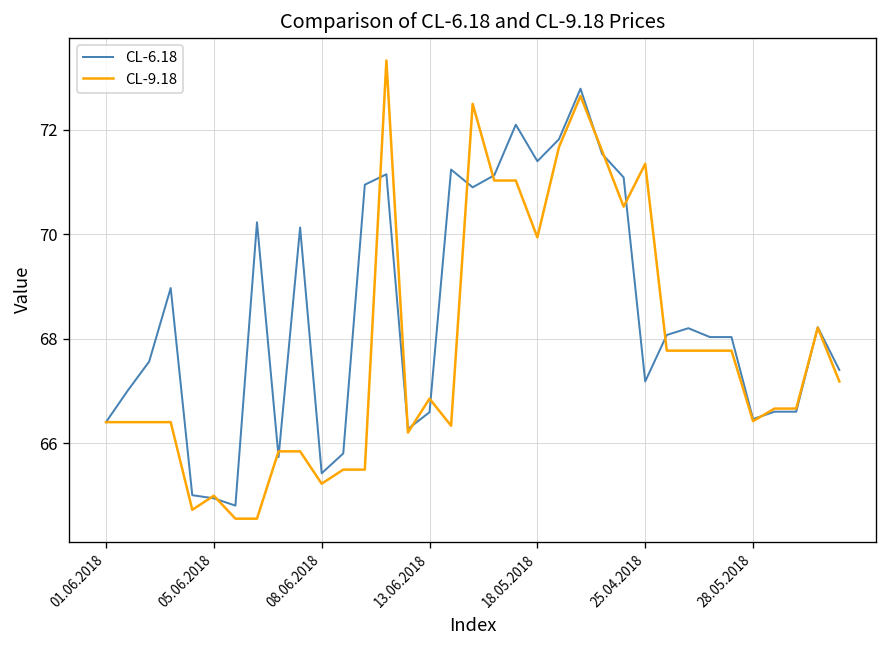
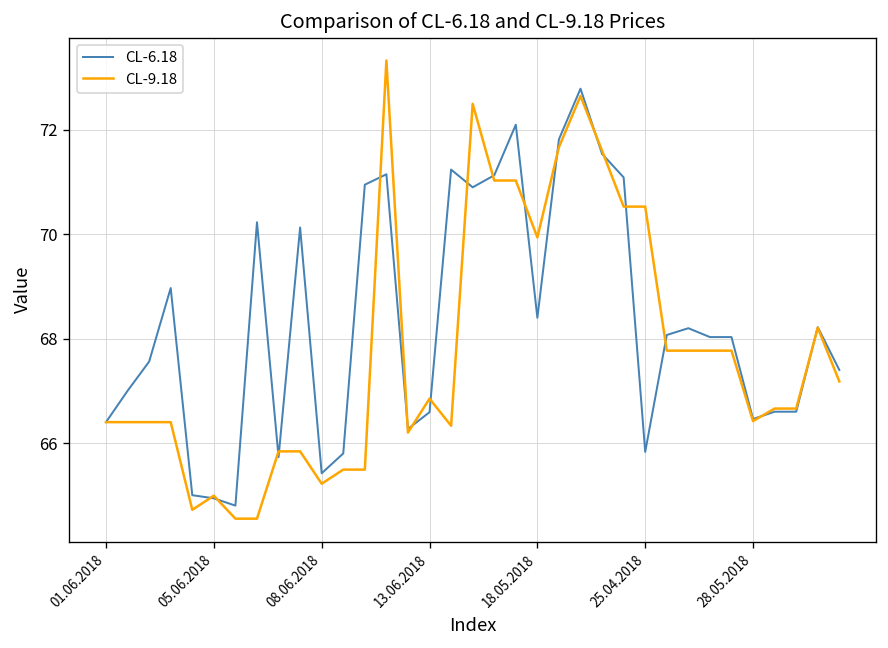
CL-6.18, 18.05.2018: 71.4 -> 68.4
CL-6.18, 25.04.2018: 67.2 -> 65.8
CL-9.18, 25.04.2018: 71.4 -> 70.5
